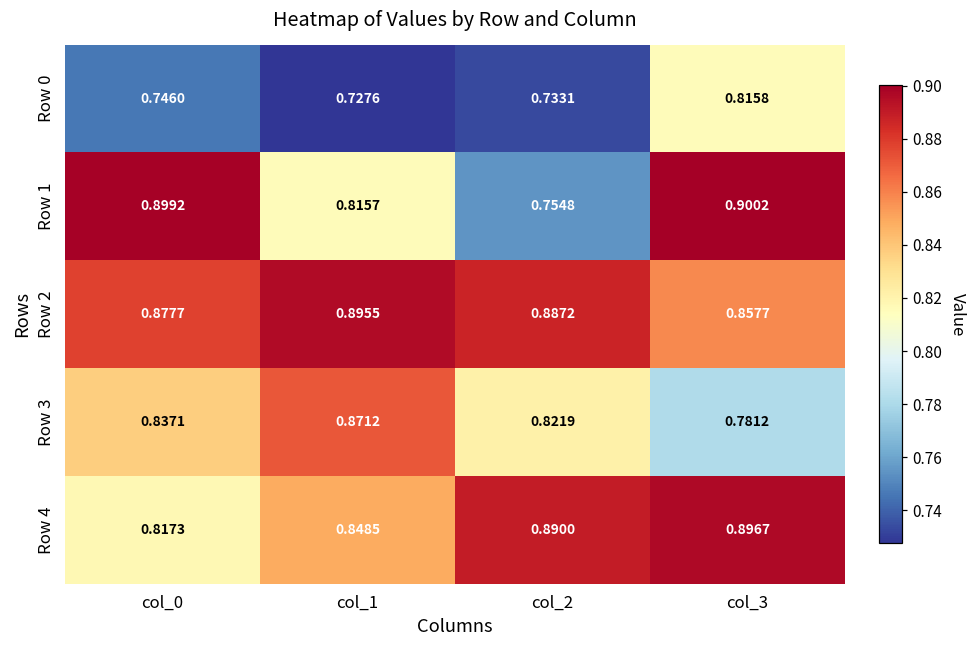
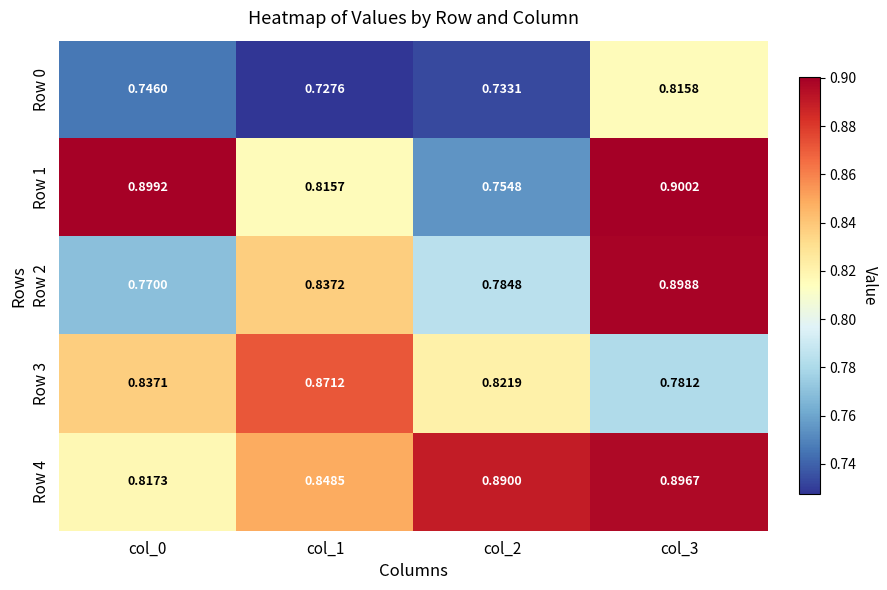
Row 2, col_0: 0.8777 -> 0.7700
Row 2, col_1: 0.8955 -> 0.8372
Row 2, col_2: 0.8872 -> 0.7848
Row 2, col_3: 0.8577 -> 0.8988
